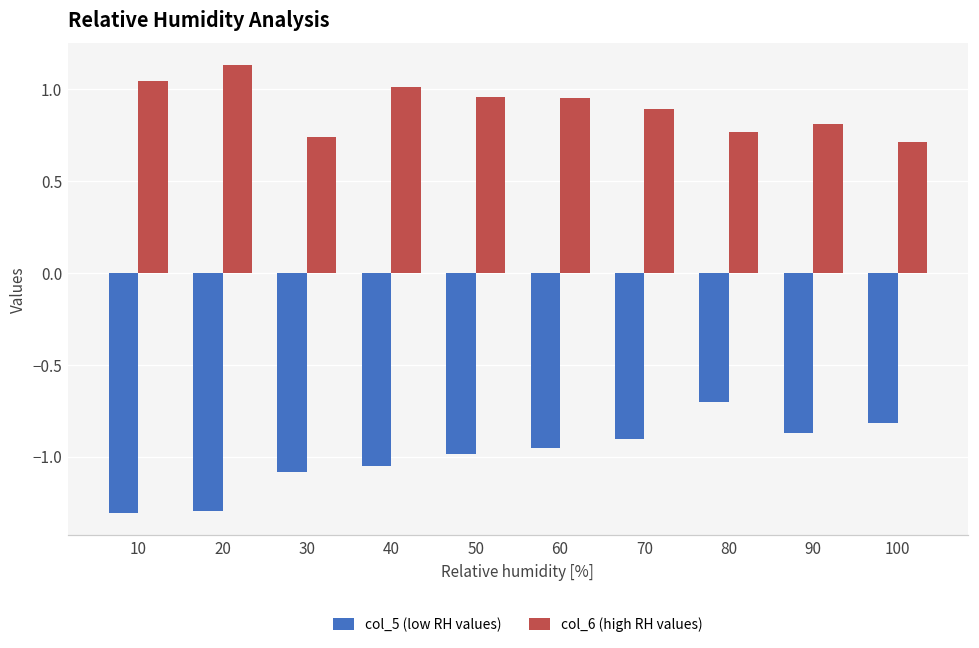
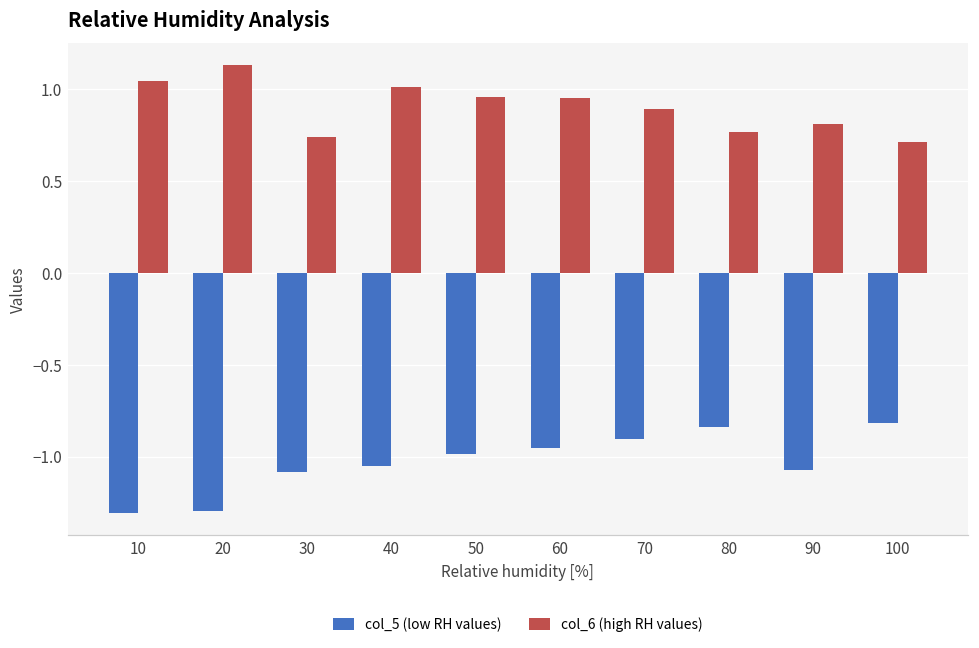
col_5 (low RH values), 80: -0.70 -> -0.84
col_5 (low RH values), 90: -0.87 -> -1.07
